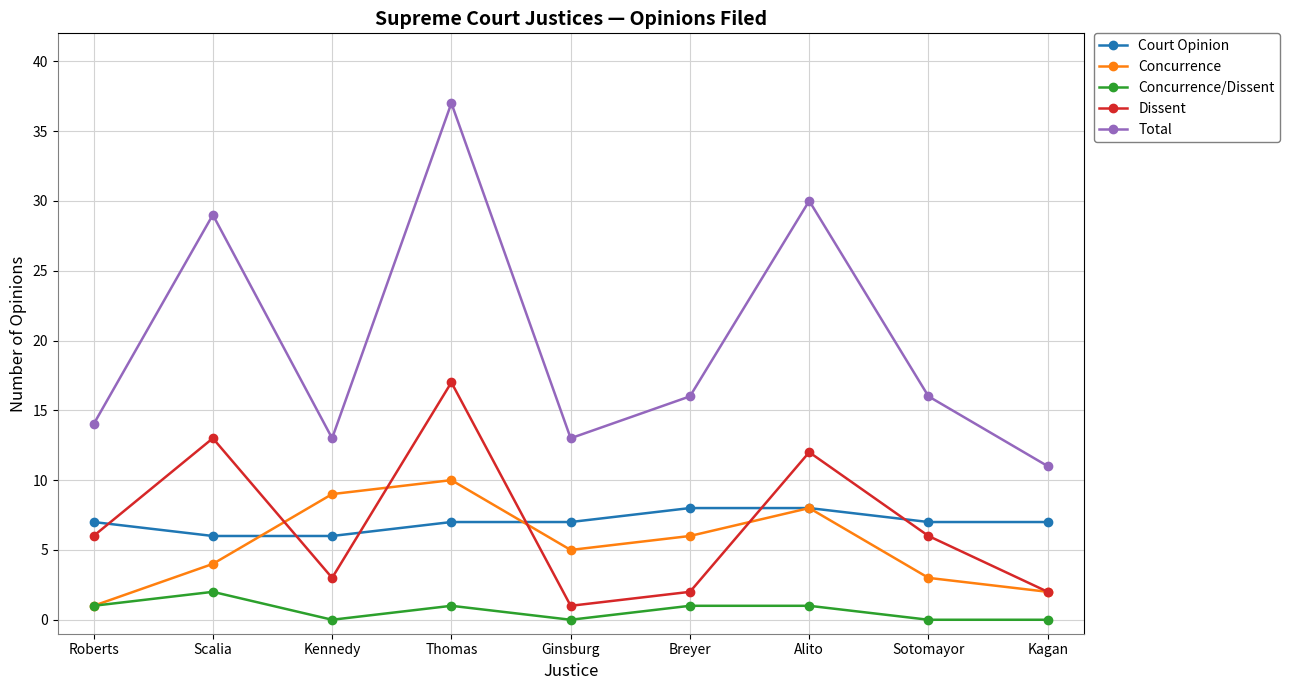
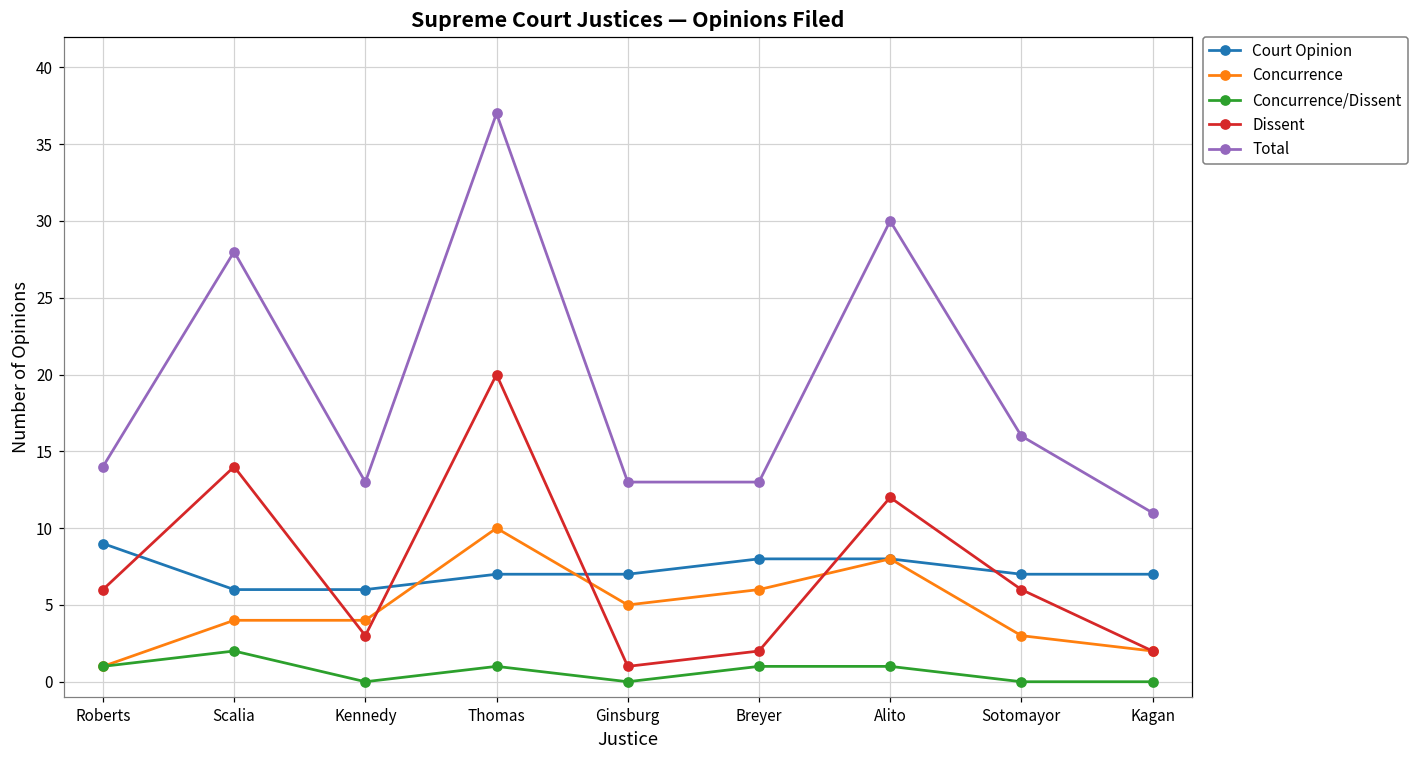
Court Opinion, Roberts: 7 -> 9
Dissent, Scalia: 13 -> 14
Total, Scalia: 29 -> 28
Concurrence, Kennedy: 9 -> 4
Dissent, Thomas: 17 -> 20
Total, Breyer: 16 -> 13
